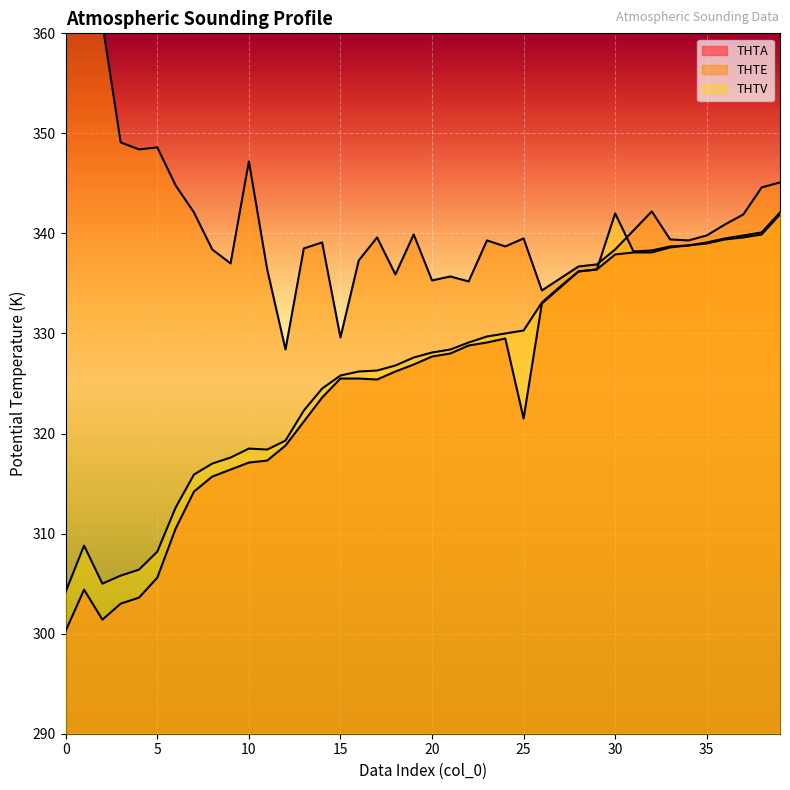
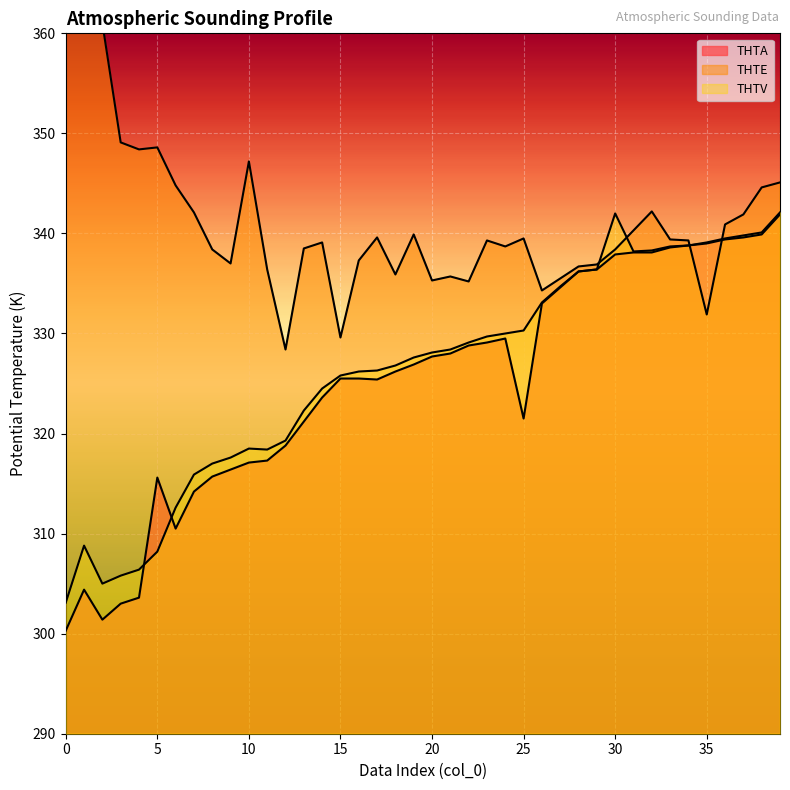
THTV, 0: 304.2 -> 303.1
THTA, 5: 305.6 -> 315.6
THTE, 35: 339.8 -> 331.9
